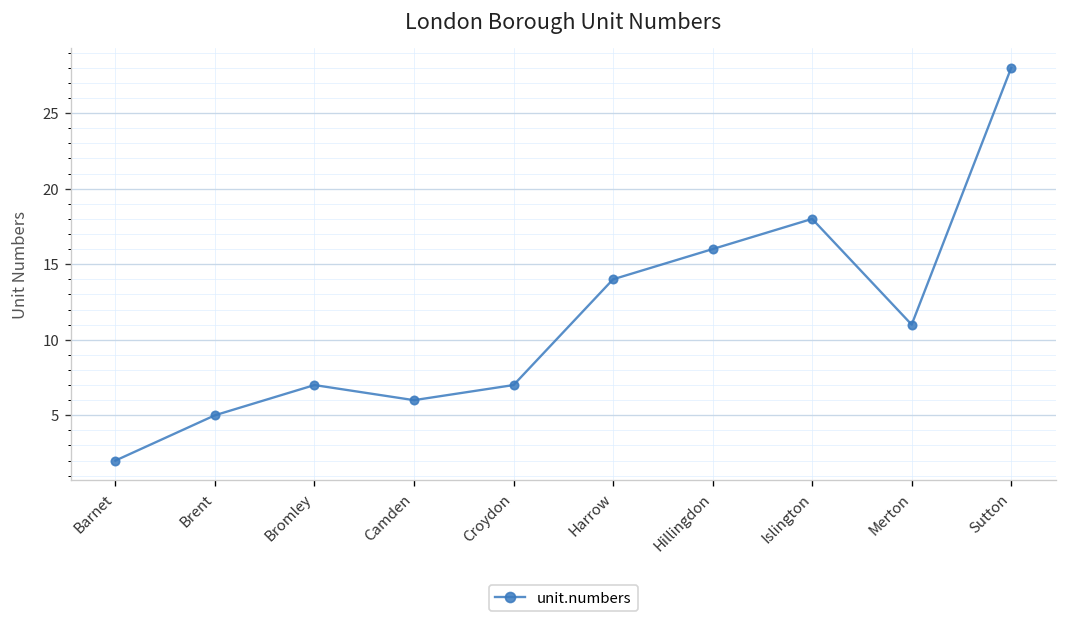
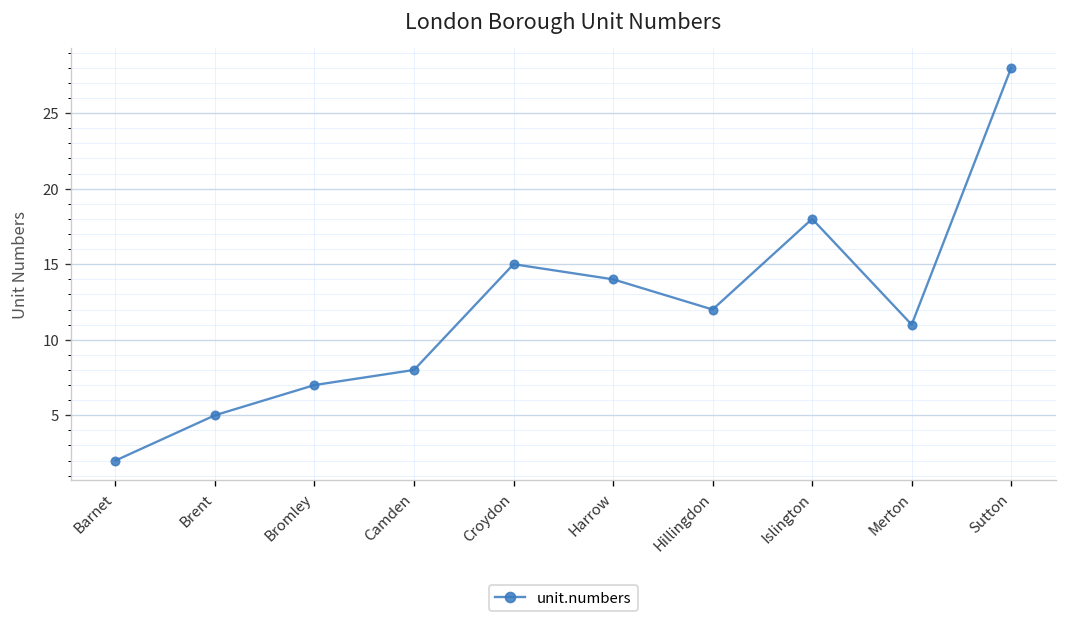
Camden: 6 -> 8
Croydon: 7 -> 15
Hillingdon: 16 -> 12
